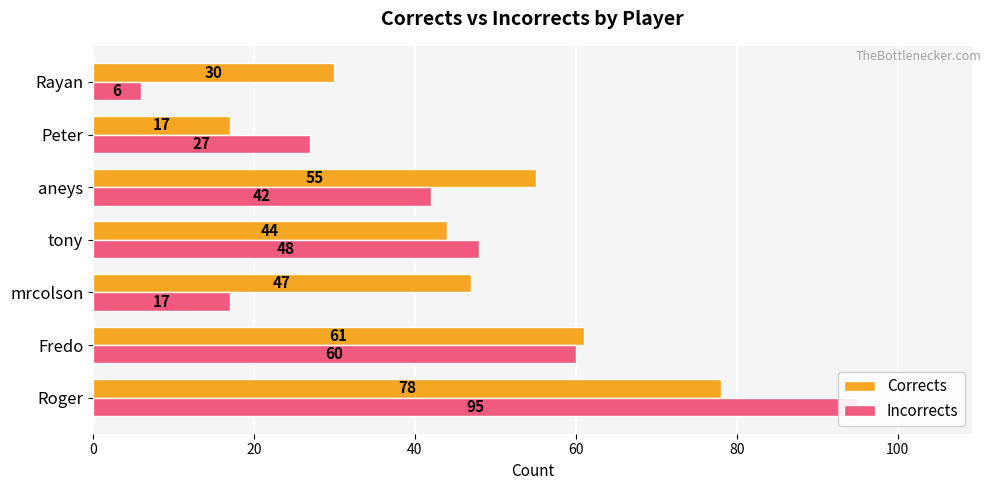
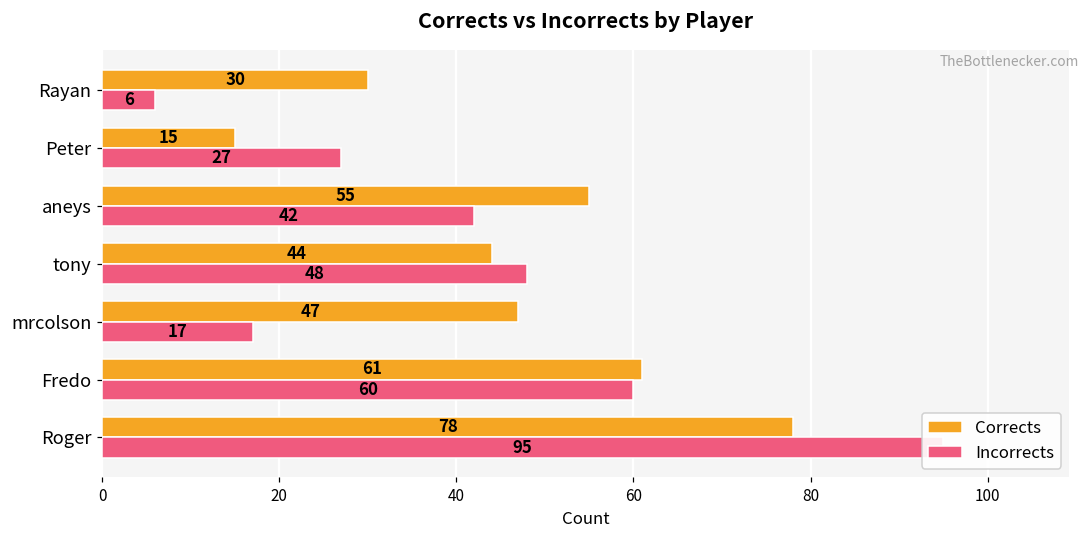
Corrects, Peter: 17 -> 15
